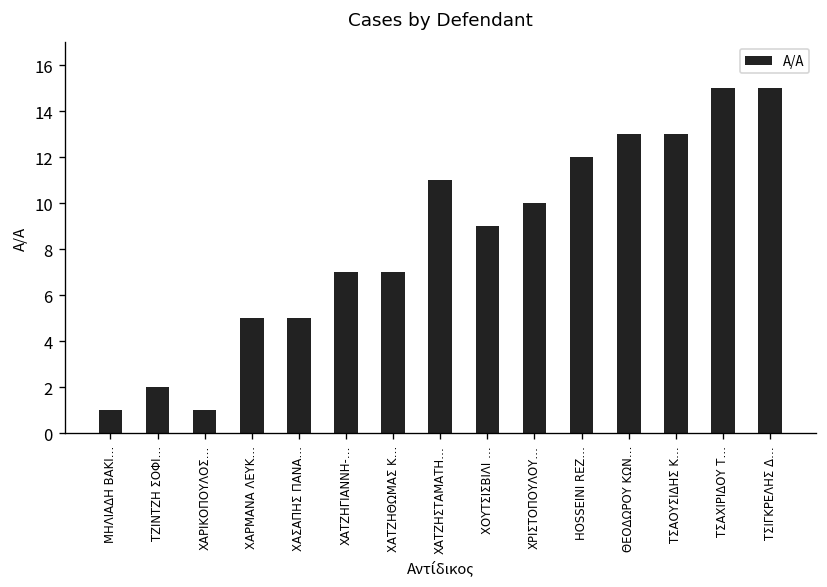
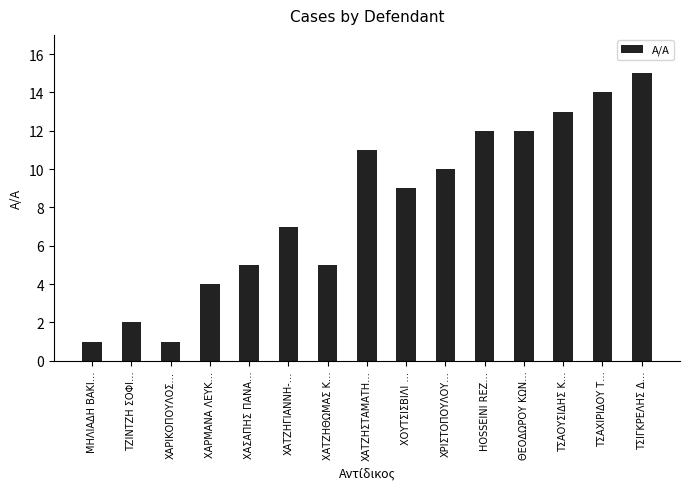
ΧΑΡΜΑΝΑ ΛΕΥΚ…: 5 -> 4
ΧΑΤΖΗΘΩΜΑΣ Κ…: 7 -> 5
ΘΕΟΔΩΡΟΥ ΚΩΝ…: 13 -> 12
ΤΣΑΧΙΡΙΔΟΥ Τ…: 15 -> 14
